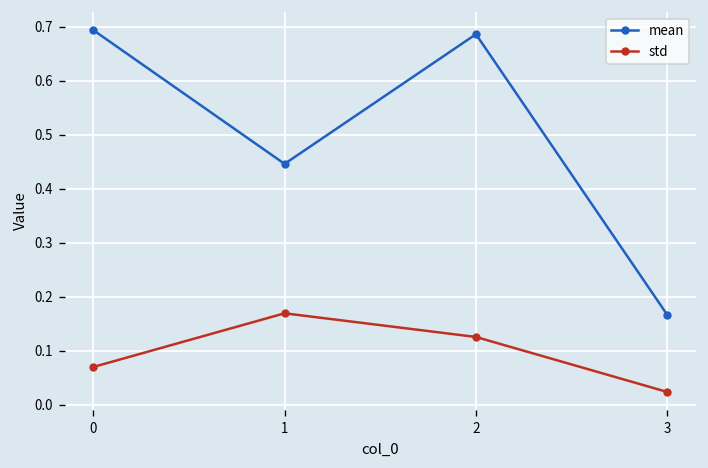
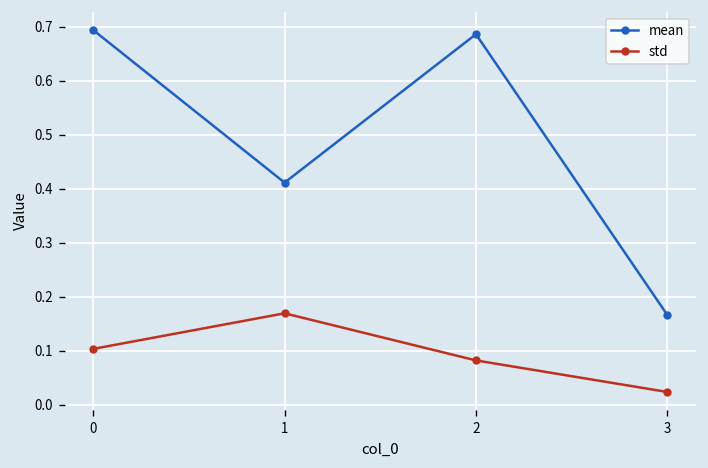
std, 0: 0.07 -> 0.10
mean, 1: 0.45 -> 0.41
std, 2: 0.13 -> 0.08
